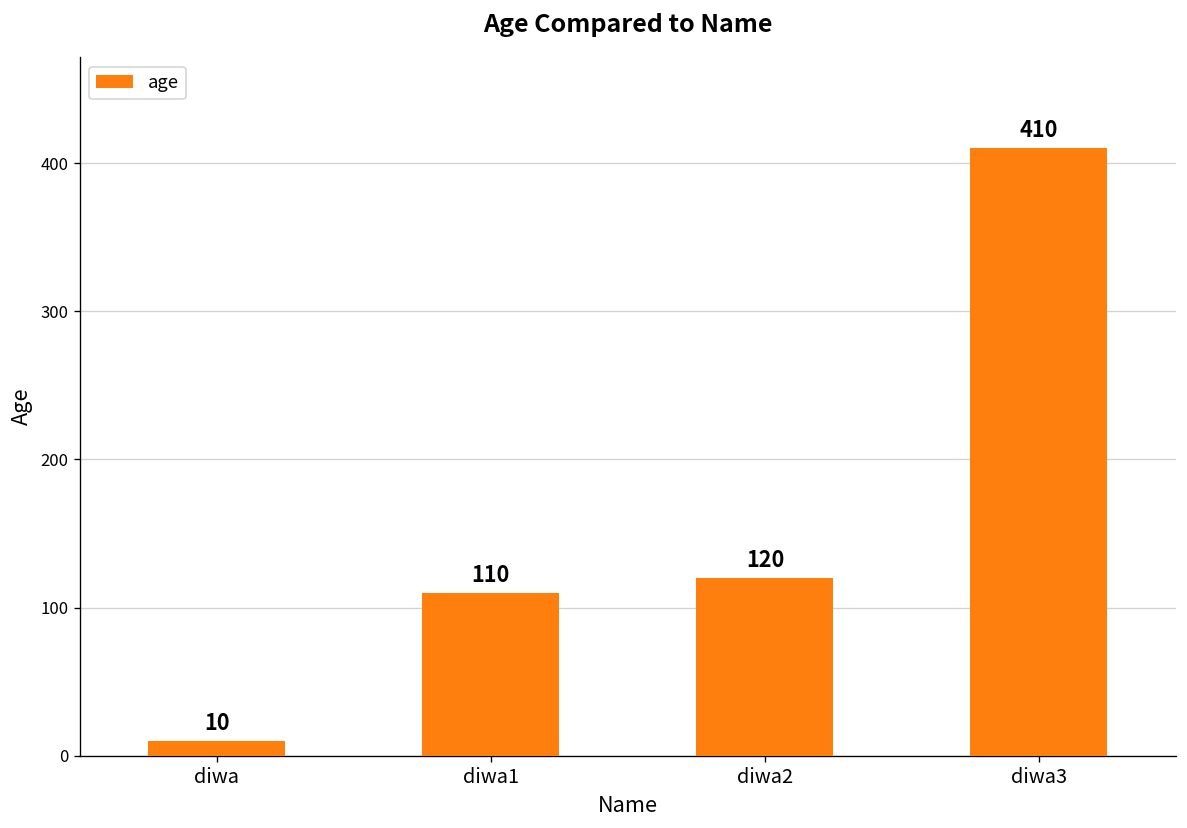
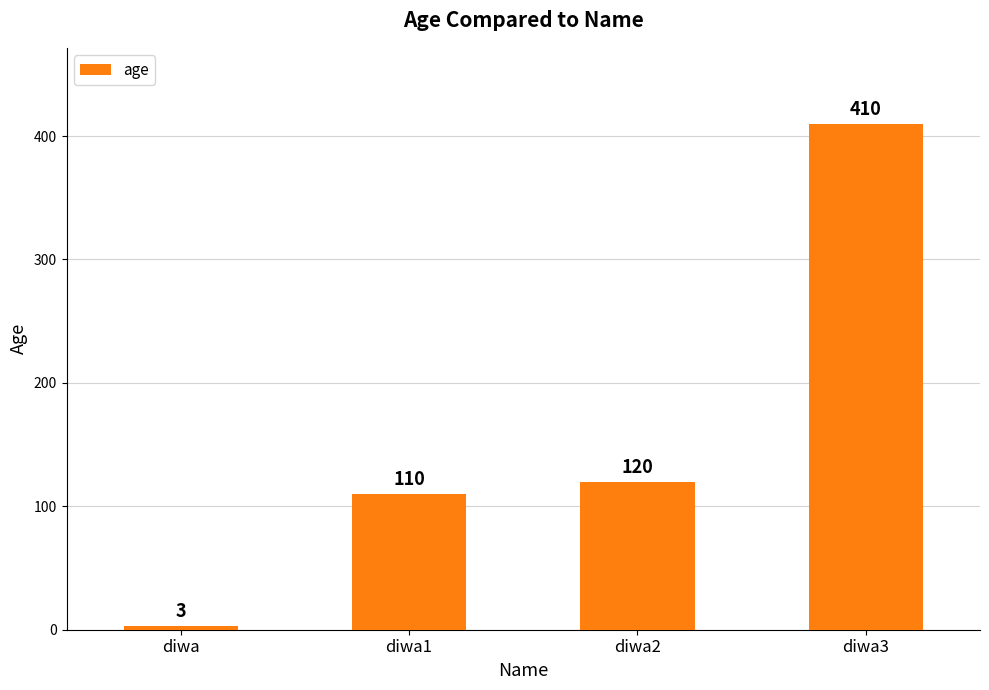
diwa: 10 -> 3
